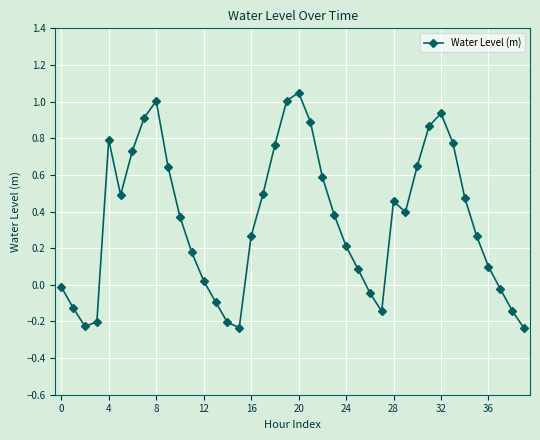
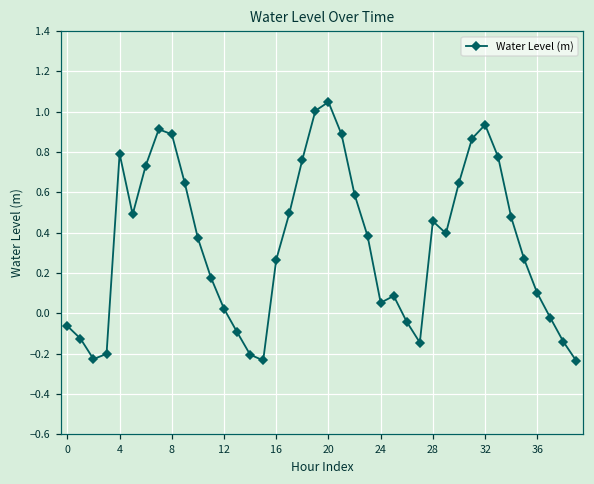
0: -0.01 -> -0.06
8: 1.00 -> 0.89
24: 0.21 -> 0.05
